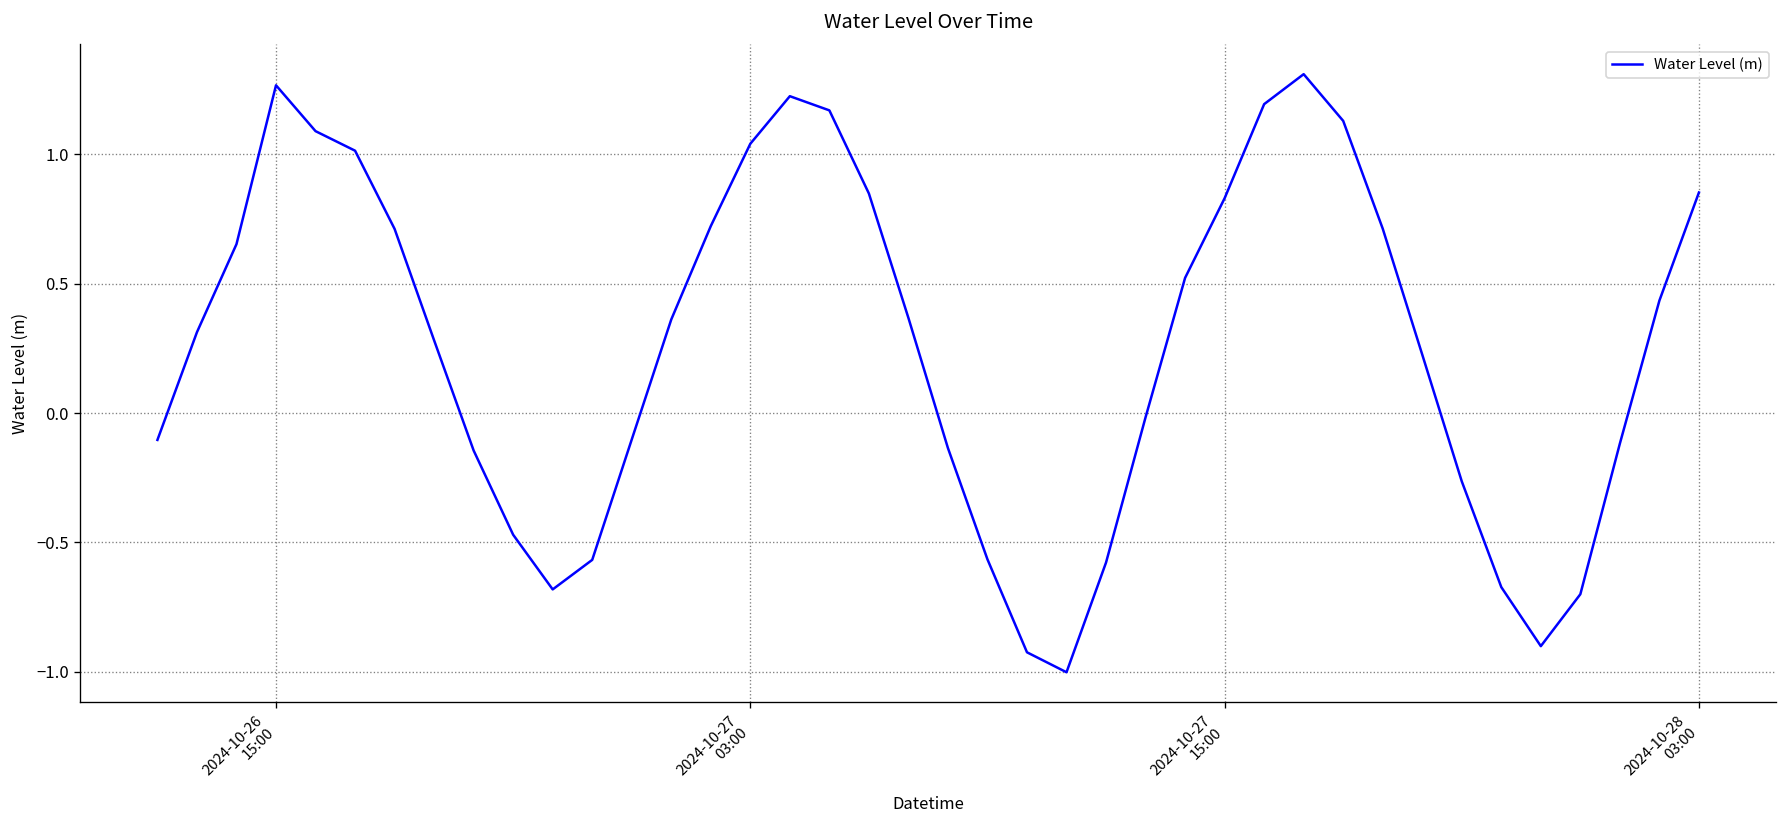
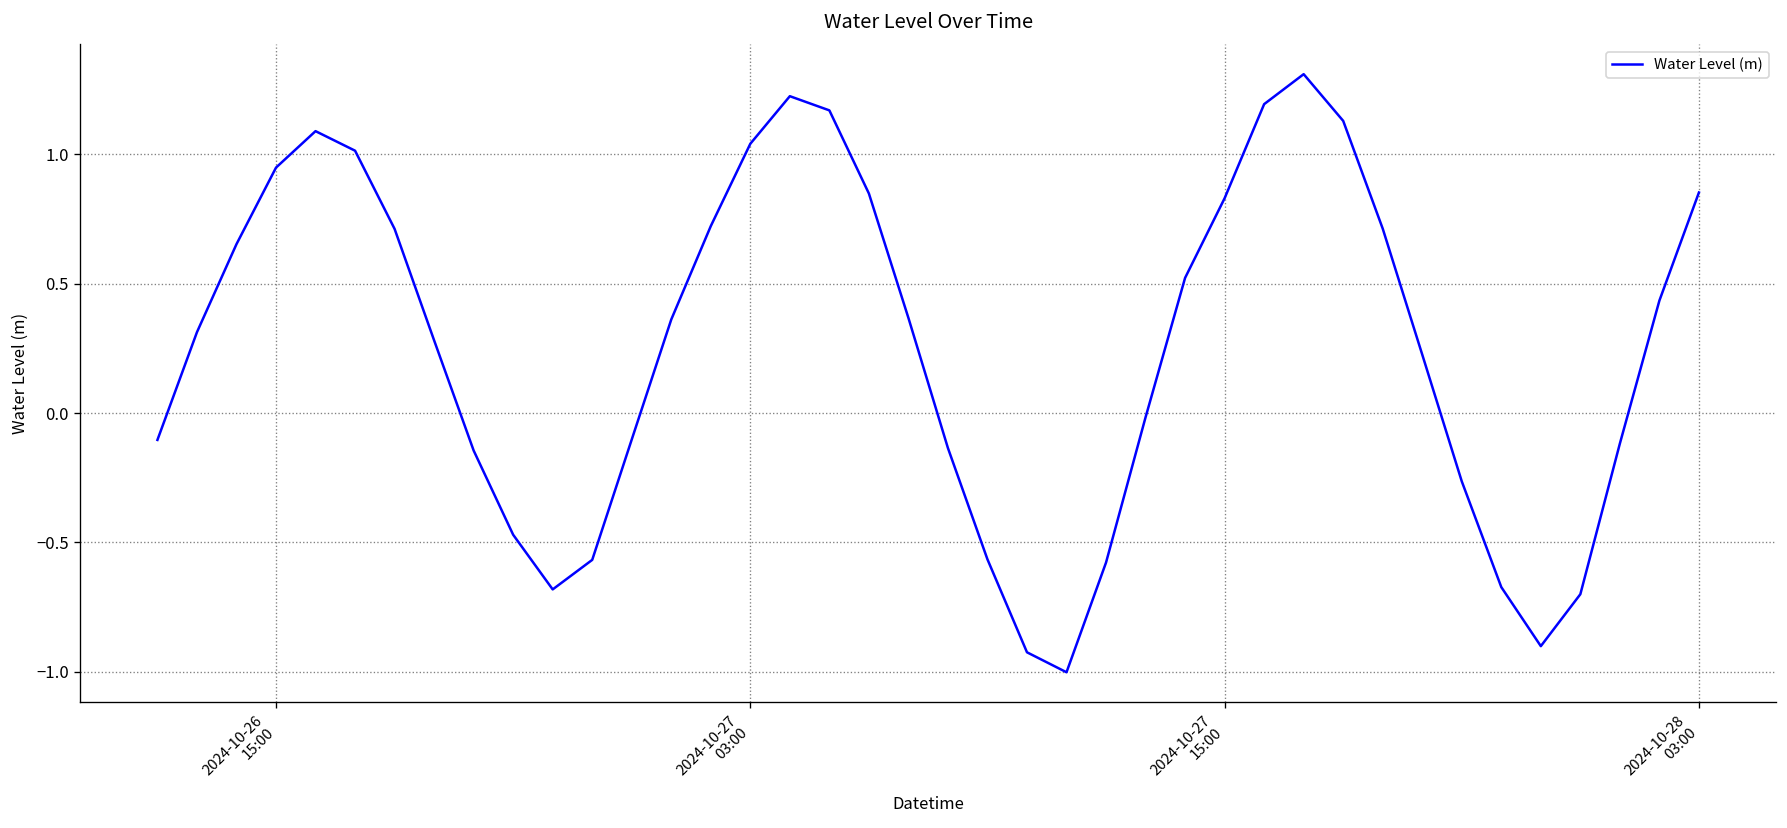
2024-10-26 15:00: 1.27 -> 0.95
